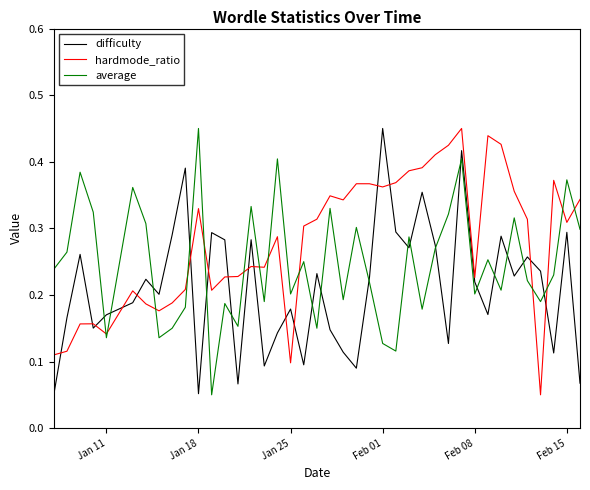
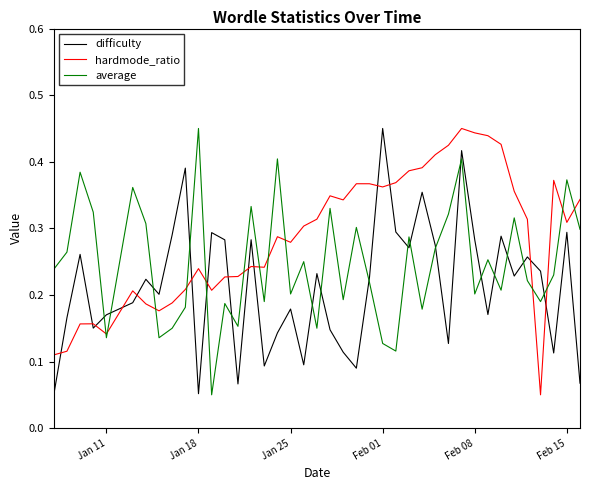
hardmode_ratio, Jan 18: 0.33 -> 0.24
hardmode_ratio, Jan 25: 0.10 -> 0.28
difficulty, Feb 08: 0.22 -> 0.28
hardmode_ratio, Feb 08: 0.23 -> 0.44
